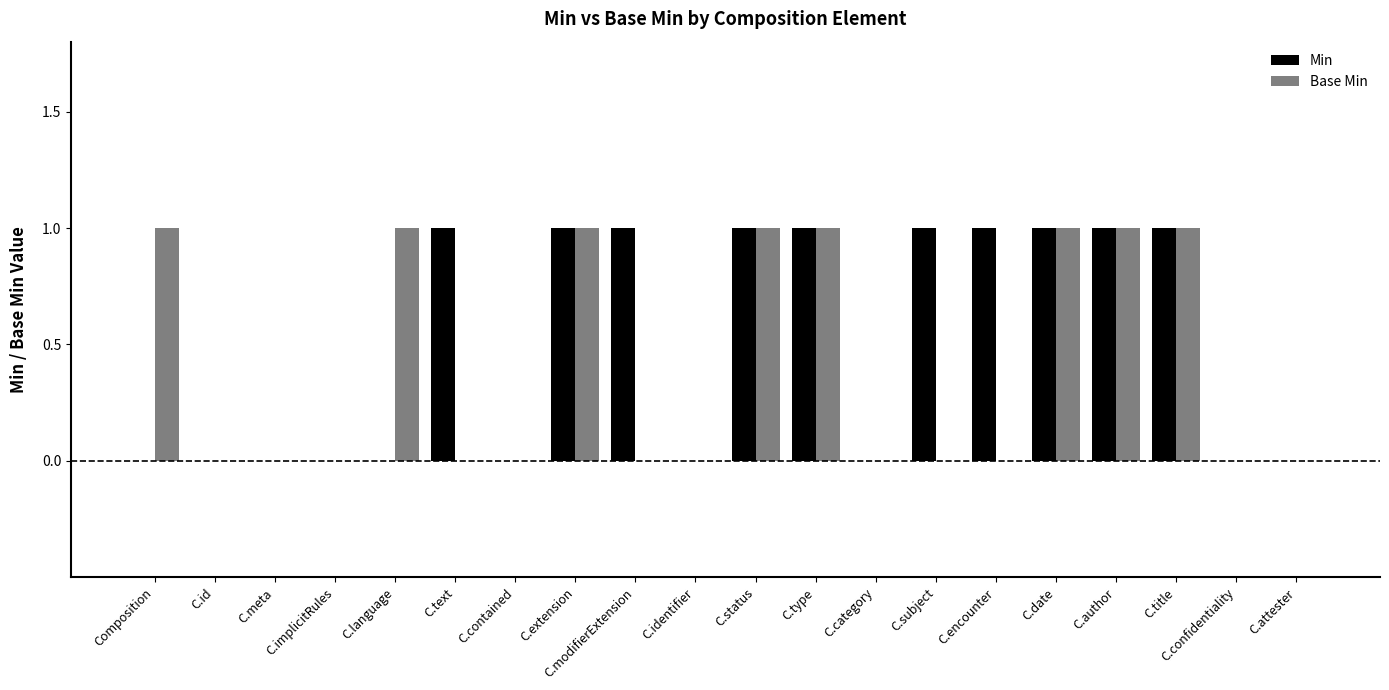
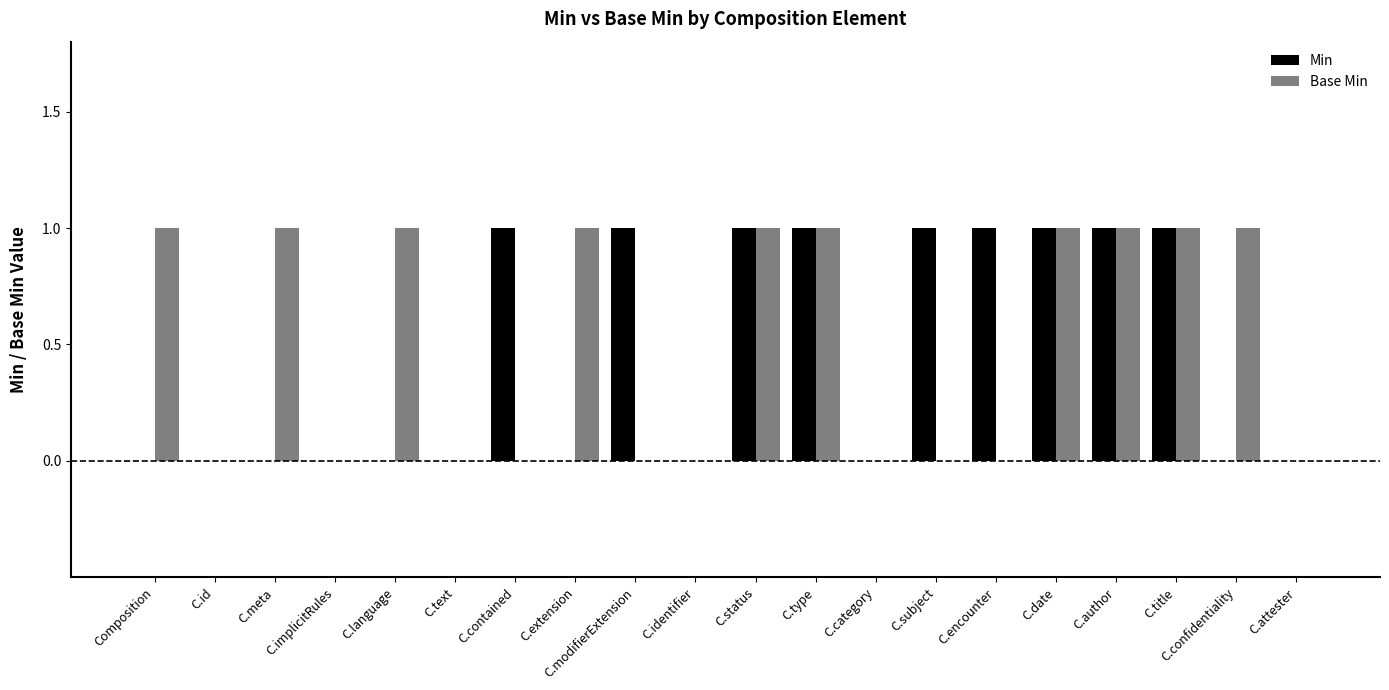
Base Min, C.meta: 0 -> 1
Min, C.text: 1 -> 0
Min, C.contained: 0 -> 1
Min, C.extension: 1 -> 0
Base Min, C.confidentiality: 0 -> 1
